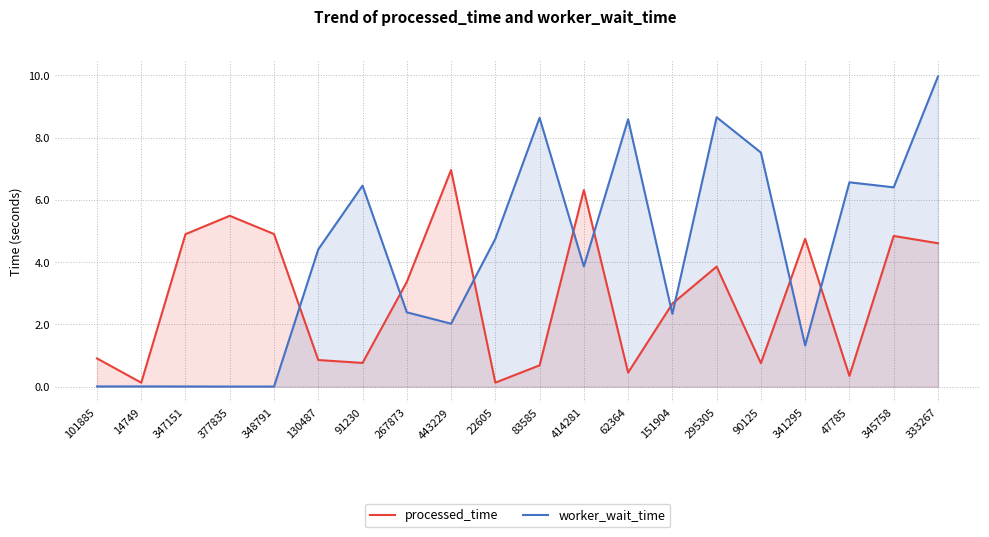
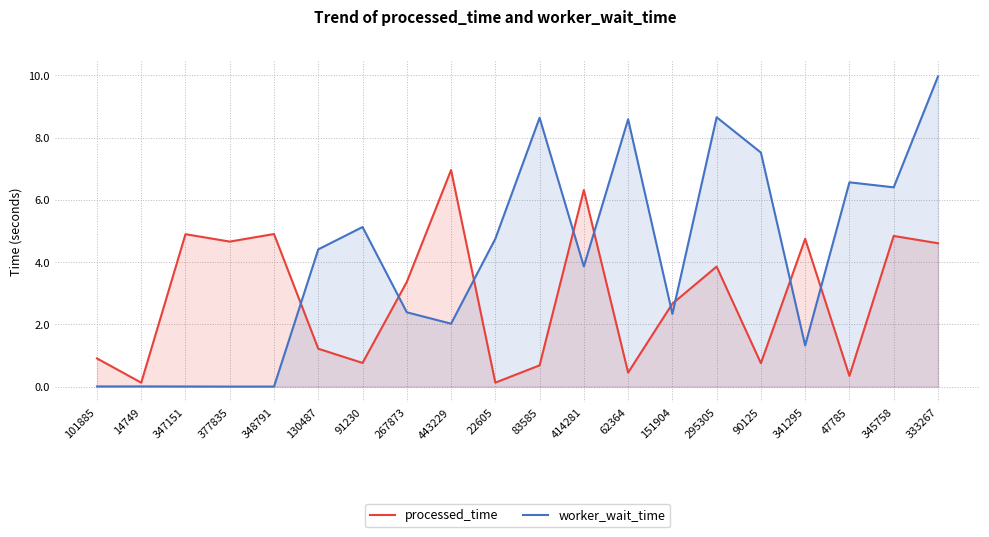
processed_time, 377835: 5.5 -> 4.7
processed_time, 130487: 0.9 -> 1.2
worker_wait_time, 91230: 6.5 -> 5.1
